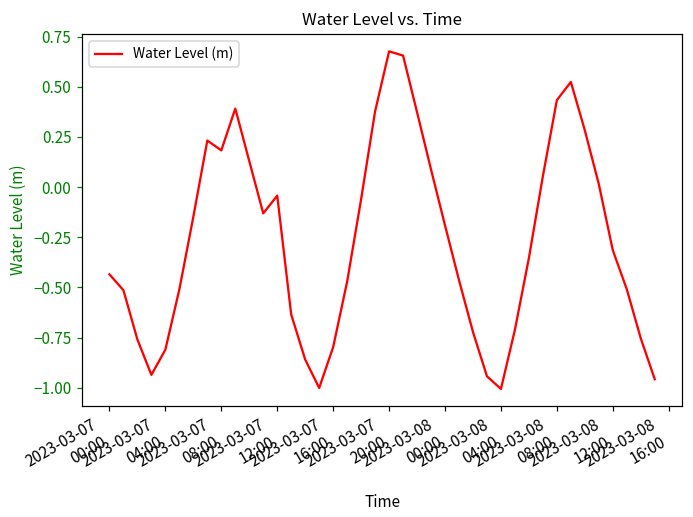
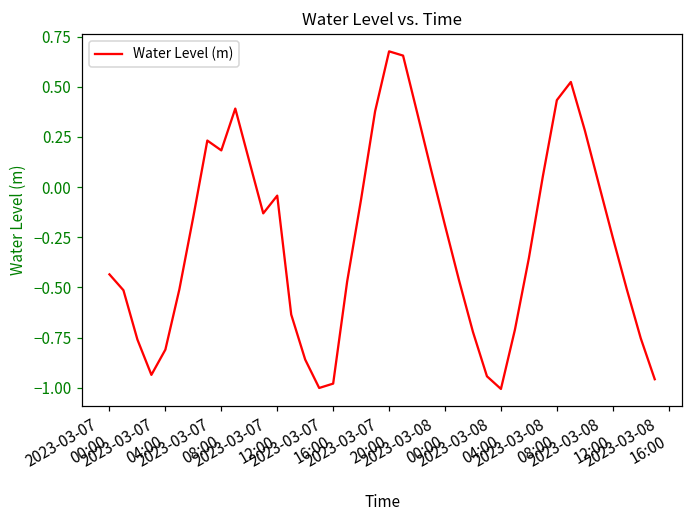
2023-03-07 16:00: -0.80 -> -0.98
2023-03-08 12:00: -0.31 -> -0.25
